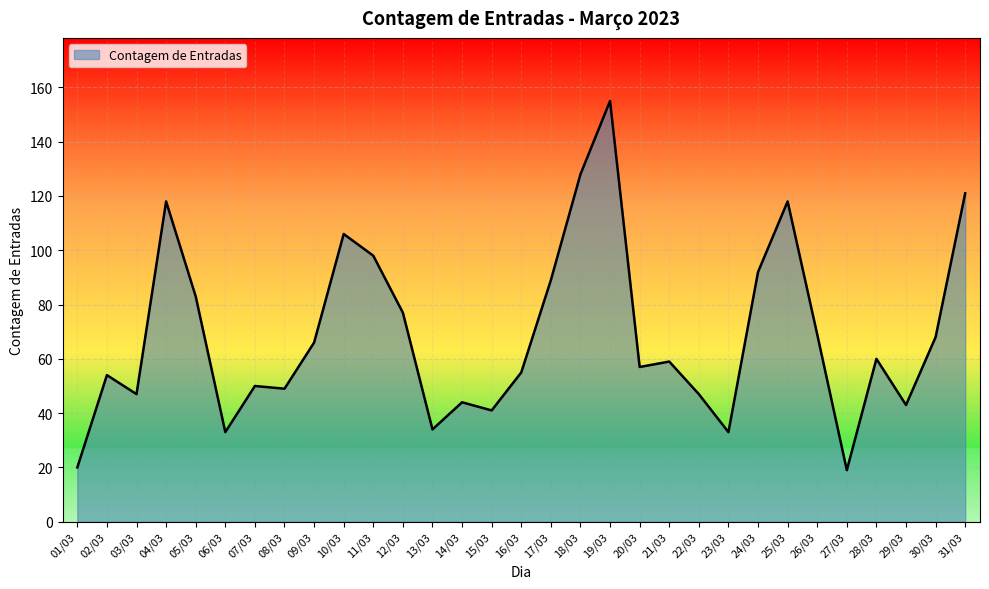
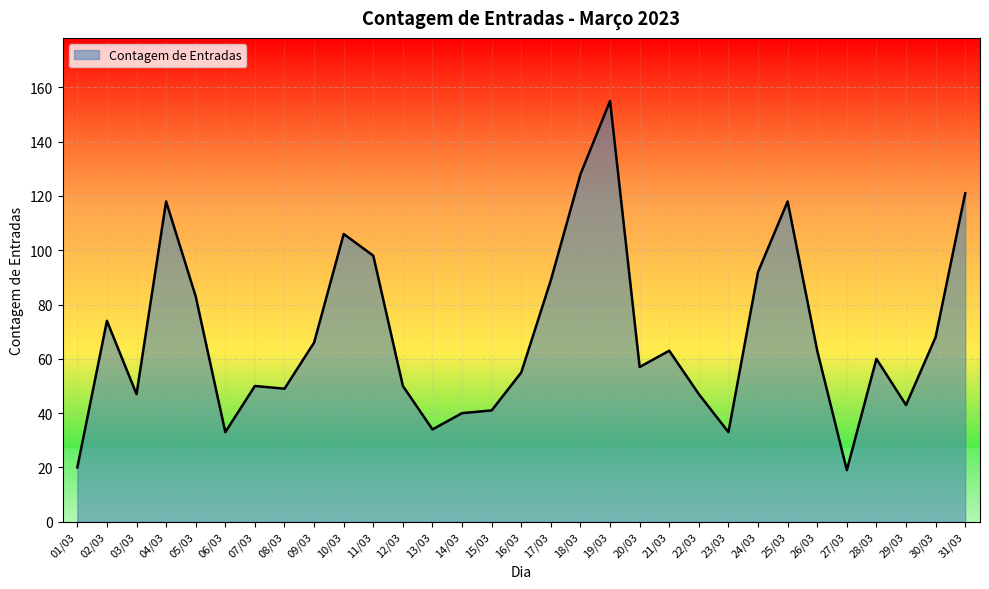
02/03: 54 -> 74
12/03: 77 -> 50
14/03: 44 -> 40
21/03: 59 -> 63
26/03: 69 -> 63
